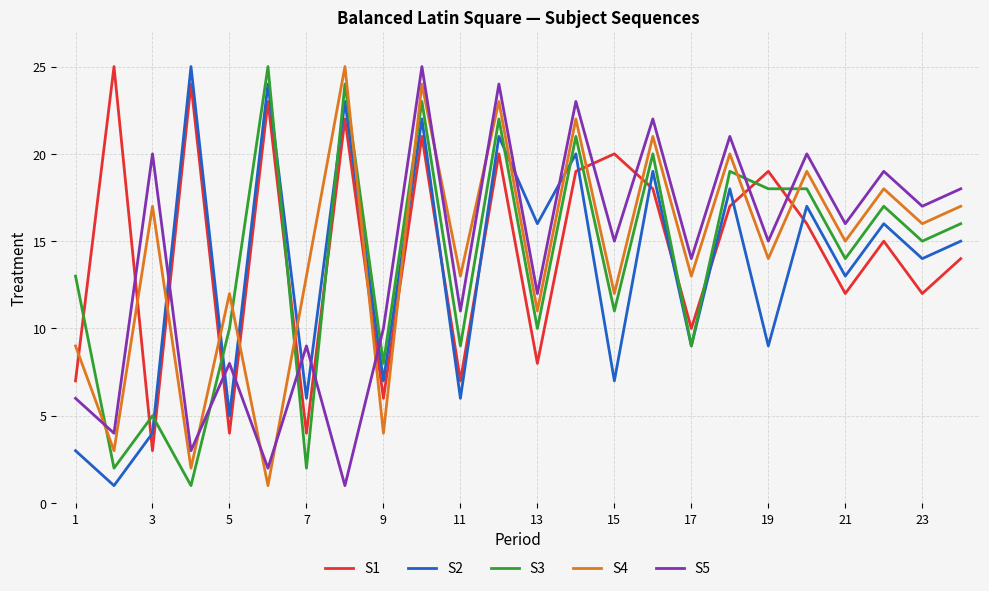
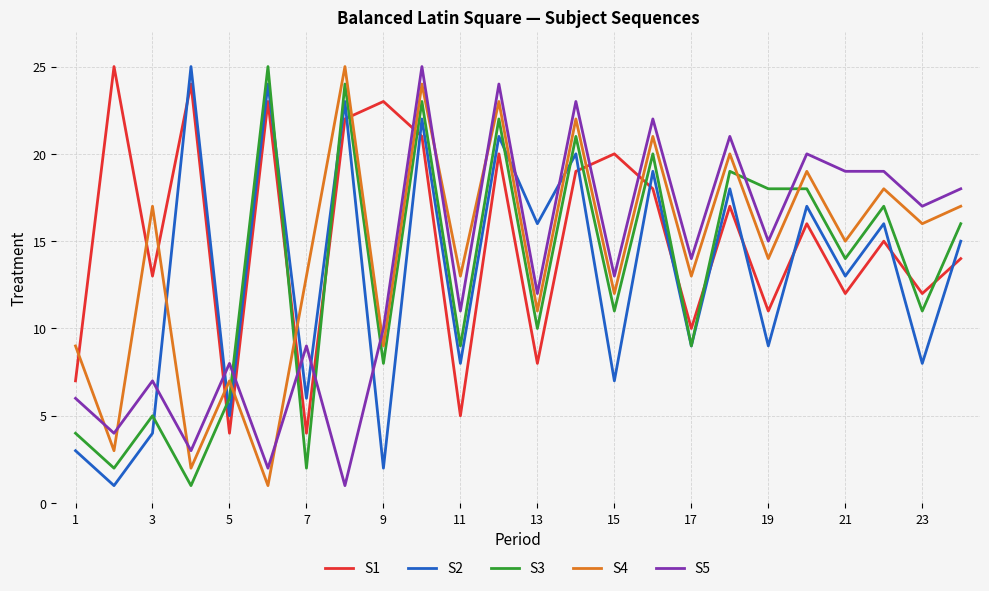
S3, 1: 13 -> 4
S1, 3: 3 -> 13
S5, 3: 20 -> 7
S3, 5: 10 -> 6
S4, 5: 12 -> 7
S1, 9: 6 -> 23
S2, 9: 7 -> 2
S4, 9: 4 -> 9
S1, 11: 7 -> 5
S2, 11: 6 -> 8
S5, 15: 15 -> 13
S1, 19: 19 -> 11
S5, 21: 16 -> 19
S2, 23: 14 -> 8
S3, 23: 15 -> 11
